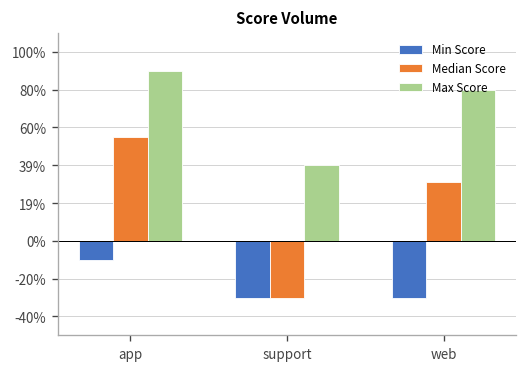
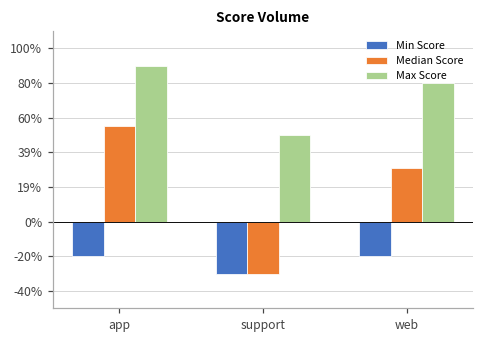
Min Score, app: -10% -> -20%
Max Score, support: 40% -> 50%
Min Score, web: -30% -> -20%
